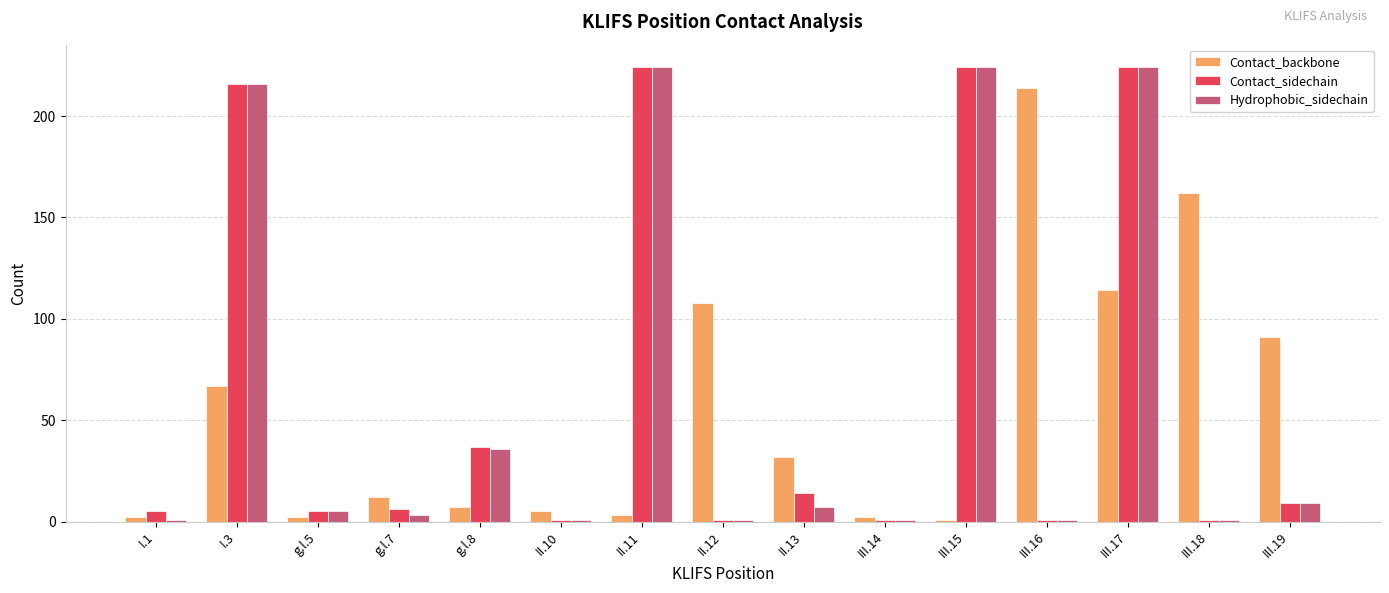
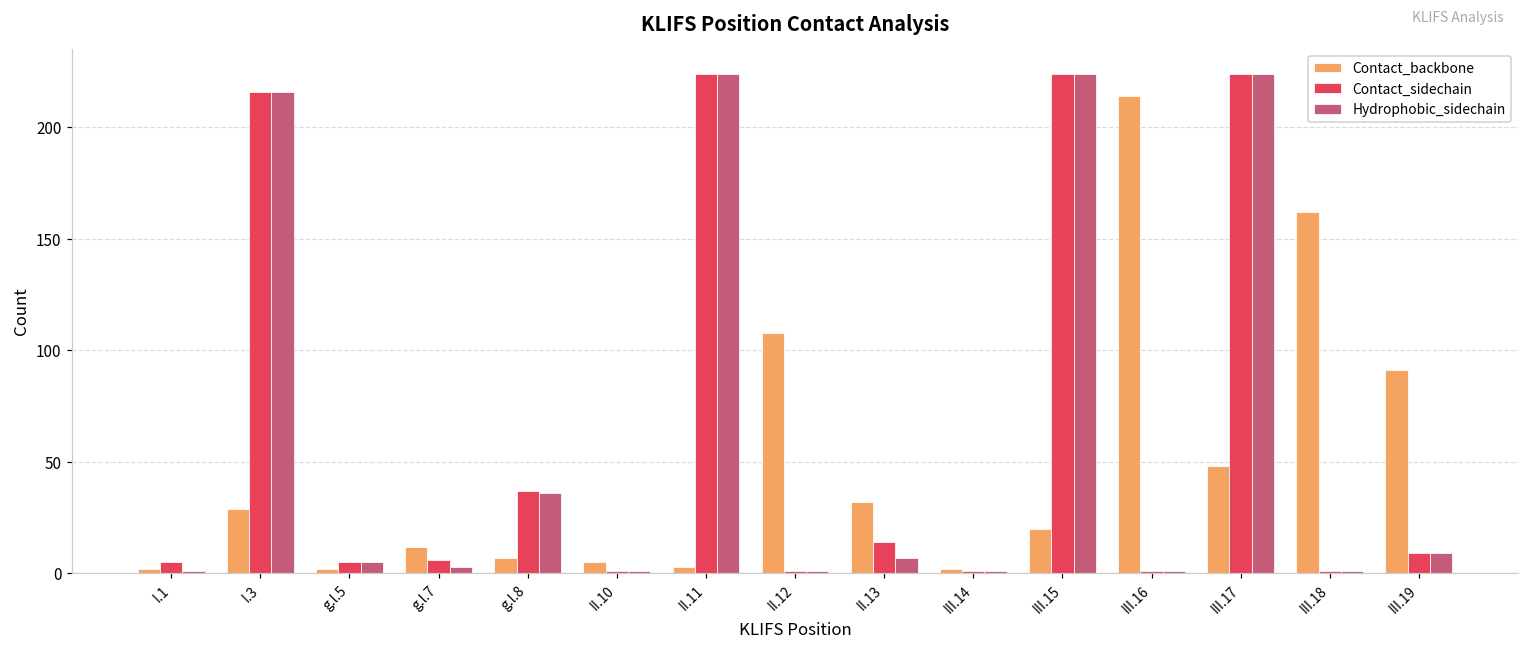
Contact_backbone, I.3: 67 -> 29
Contact_backbone, III.15: 1 -> 20
Contact_backbone, III.17: 114 -> 48
